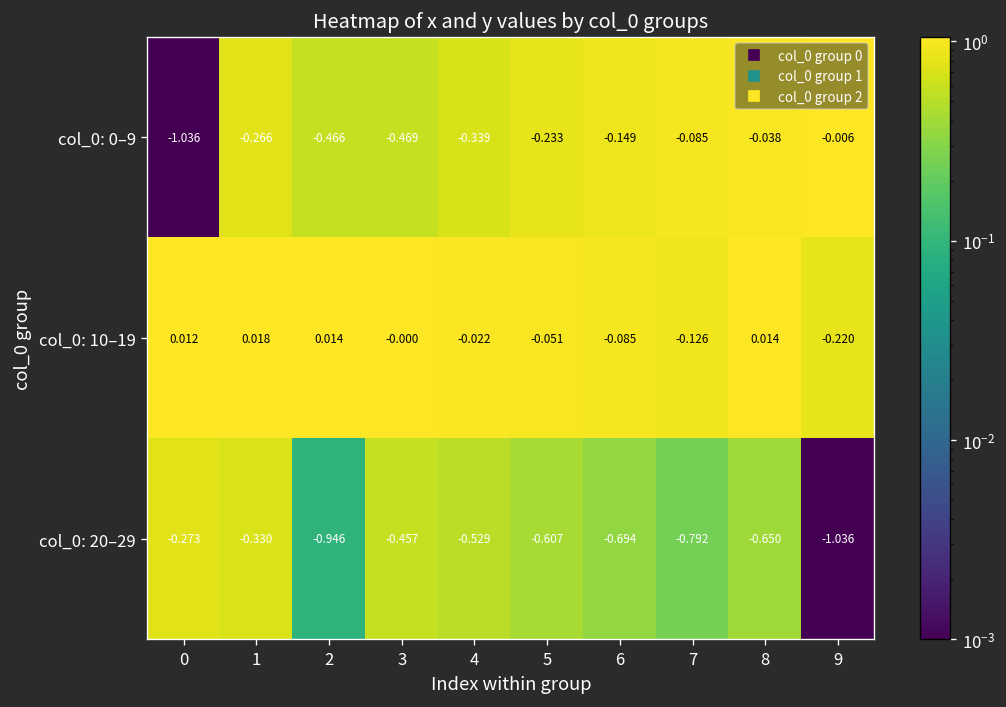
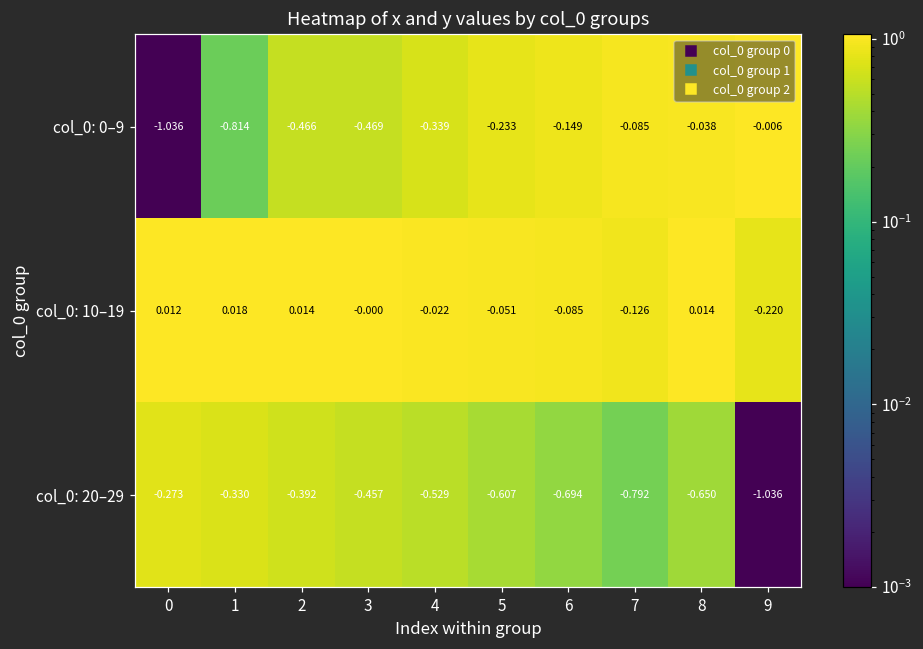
col_0: 0–9, 1: -0.266 -> -0.814
col_0: 20–29, 2: -0.946 -> -0.392
